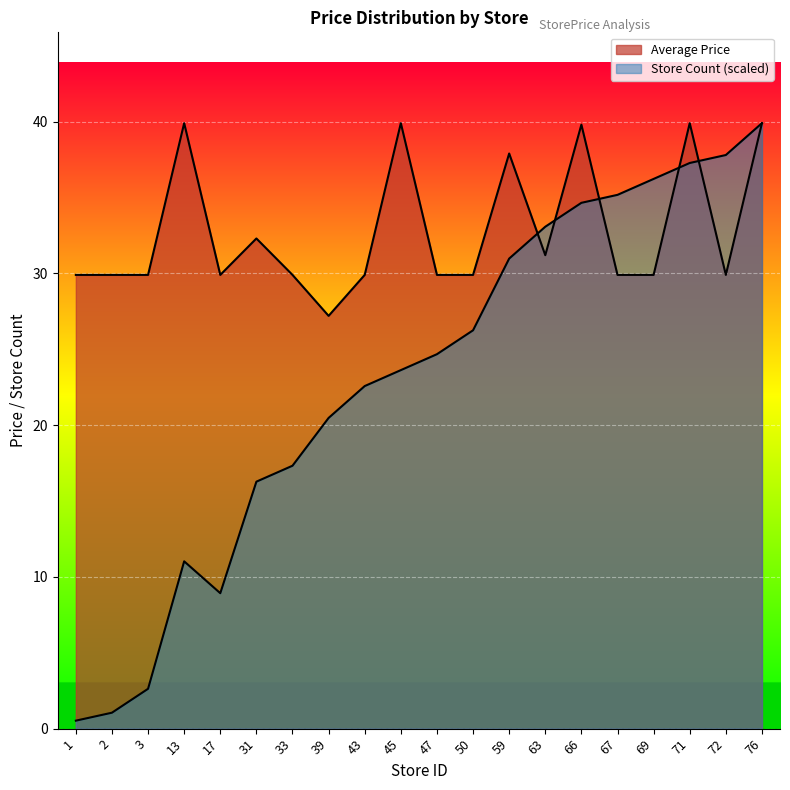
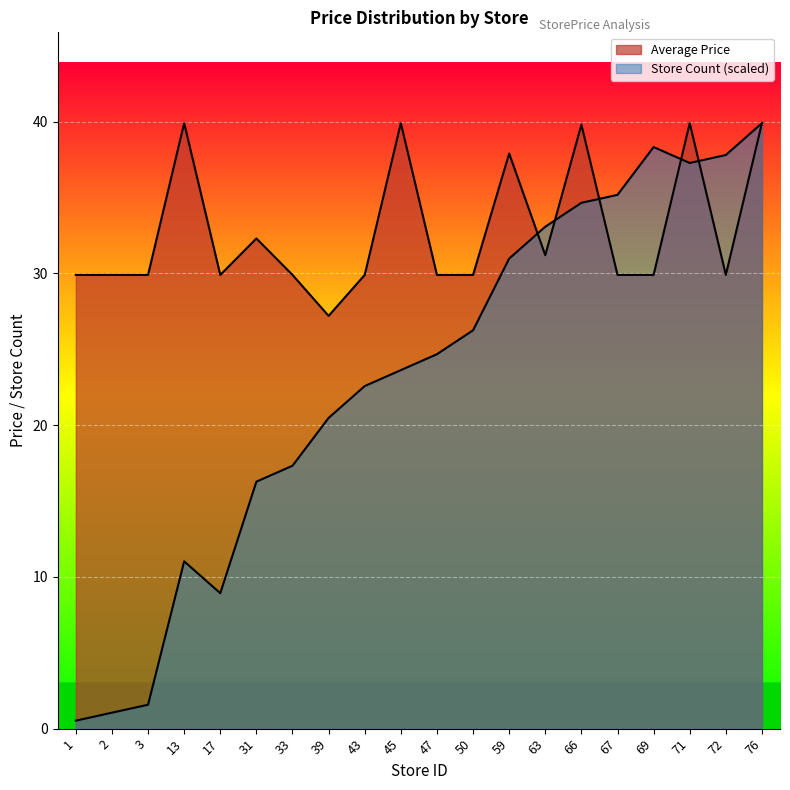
Store Count (scaled), 3: 2.6 -> 1.6
Store Count (scaled), 69: 36.2 -> 38.3
